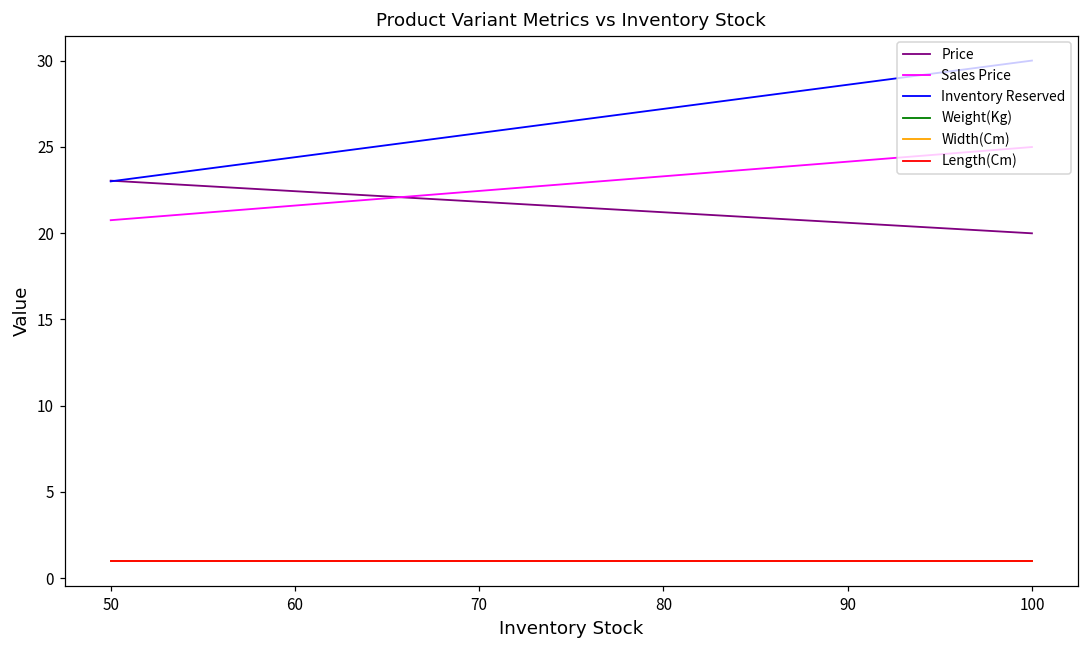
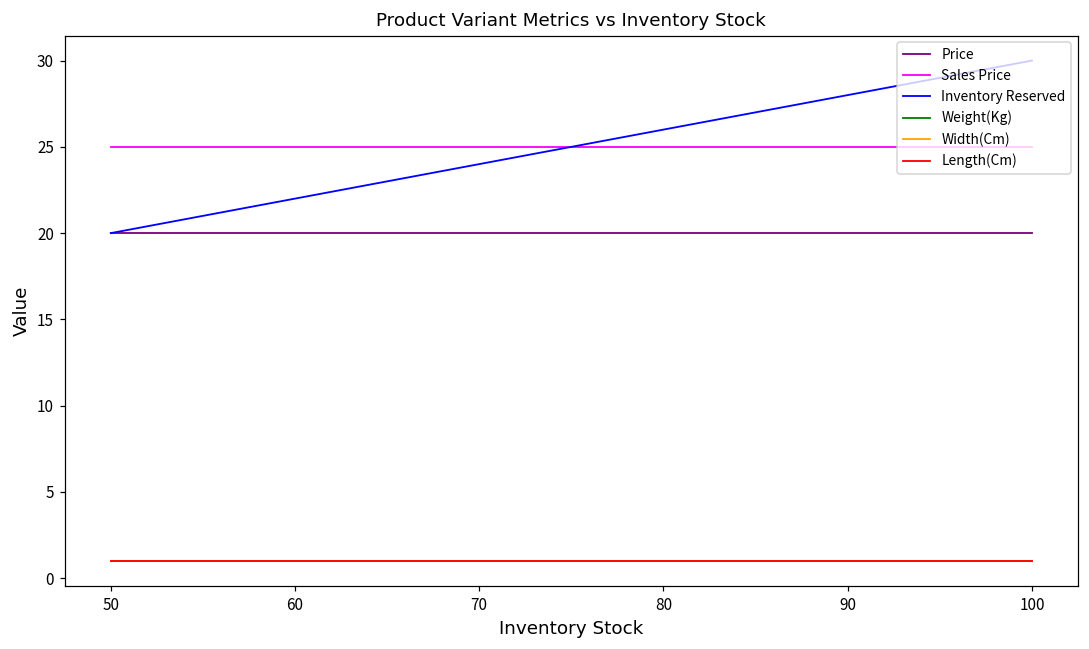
Price, 50: 23.0 -> 20.0
Sales Price, 50: 20.8 -> 25.0
Inventory Reserved, 50: 23 -> 20
